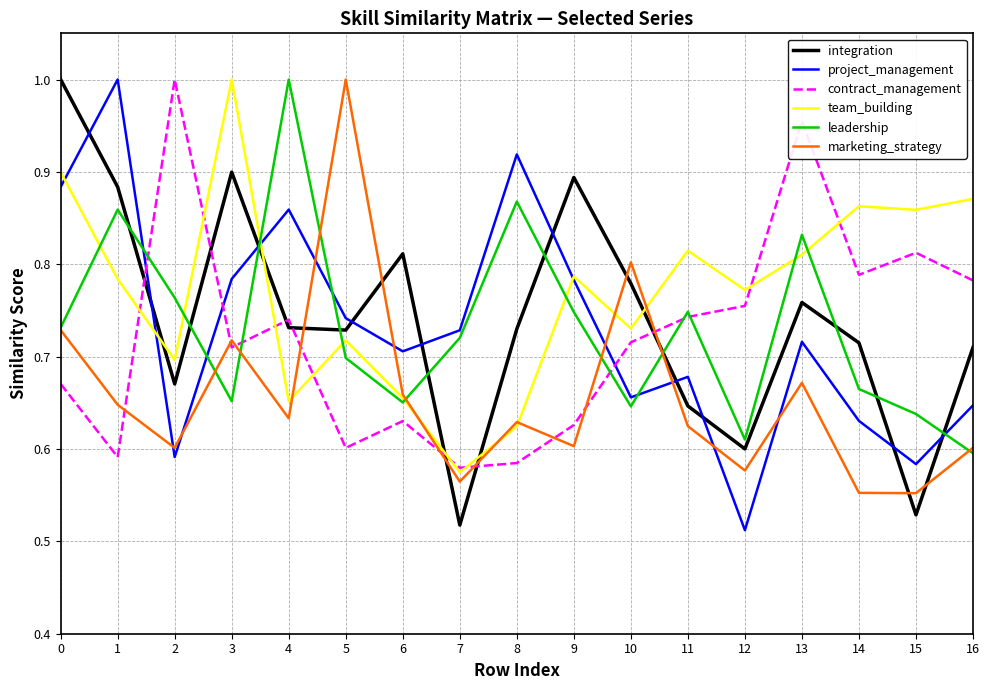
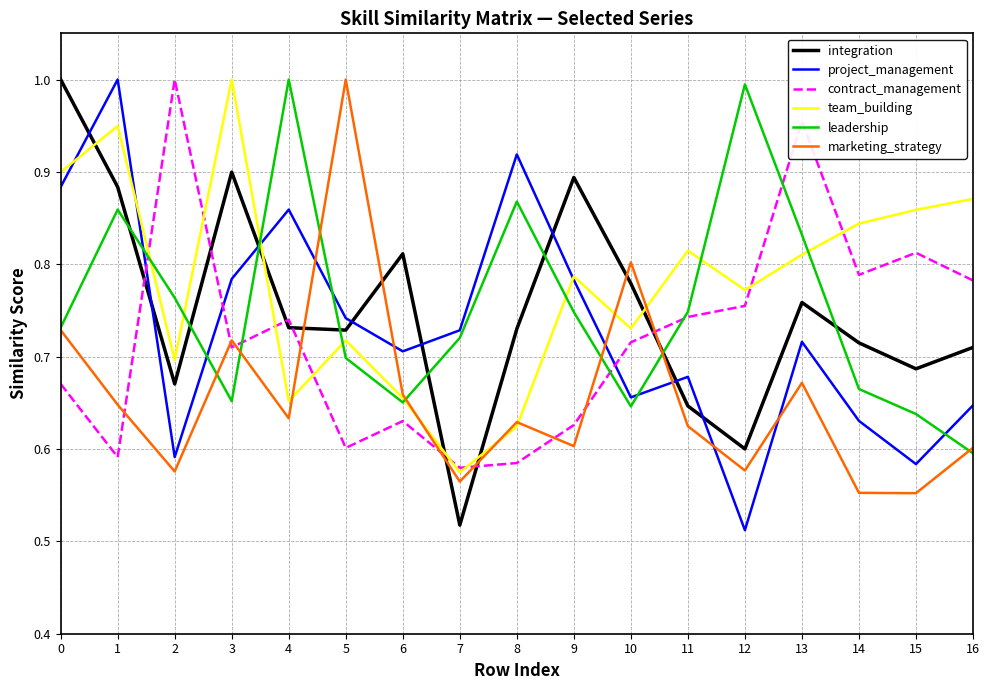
team_building, 1: 0.78 -> 0.95
marketing_strategy, 2: 0.60 -> 0.58
leadership, 12: 0.61 -> 0.99
team_building, 14: 0.86 -> 0.84
integration, 15: 0.53 -> 0.69
